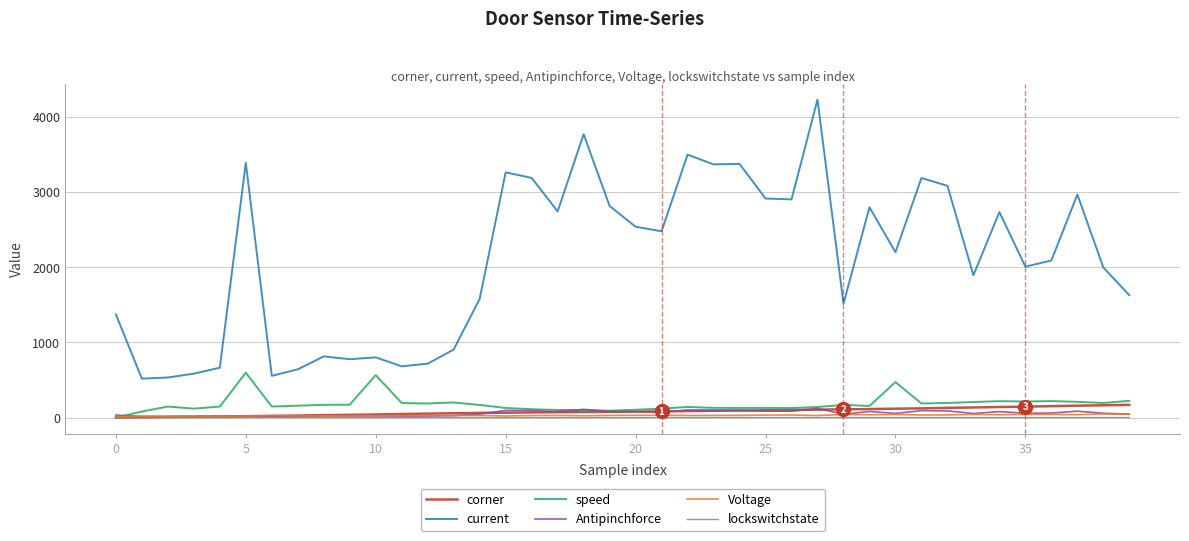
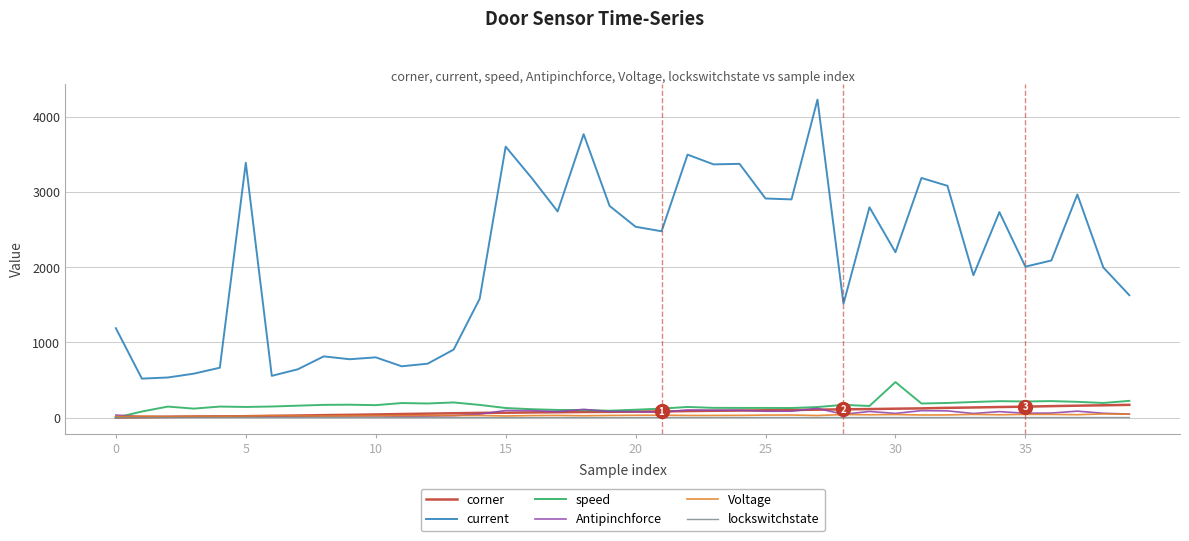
current, 0: 1400 -> 1200
speed, 5: 600 -> 100
speed, 10: 600 -> 200
current, 15: 3300 -> 3600
